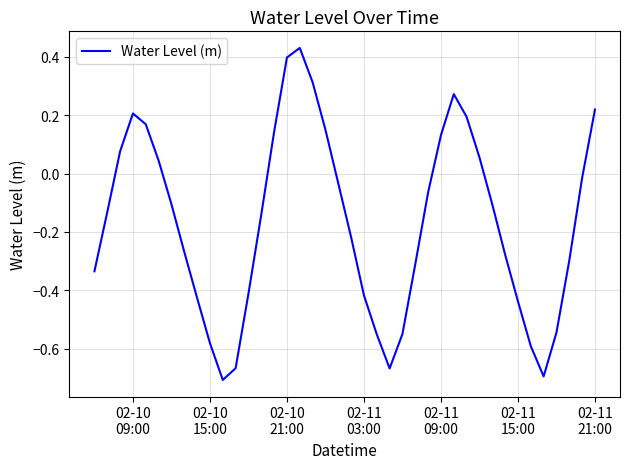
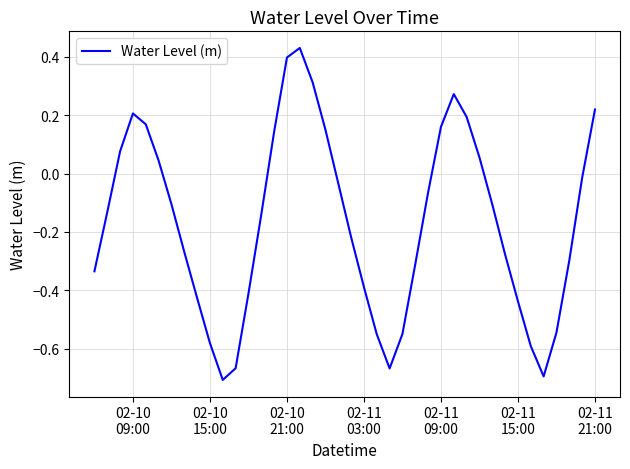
02-11 03:00: -0.42 -> -0.39
02-11 09:00: 0.13 -> 0.16
